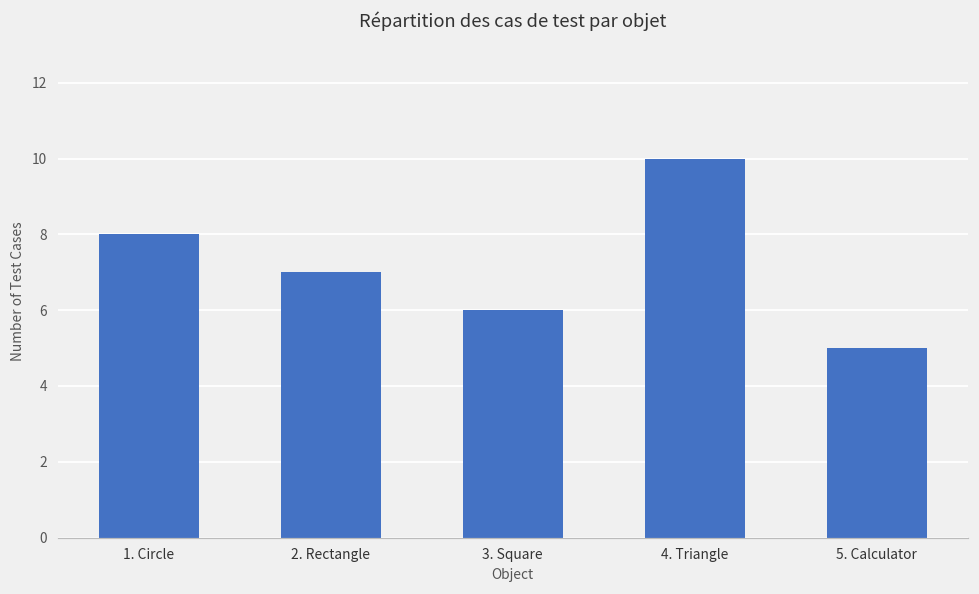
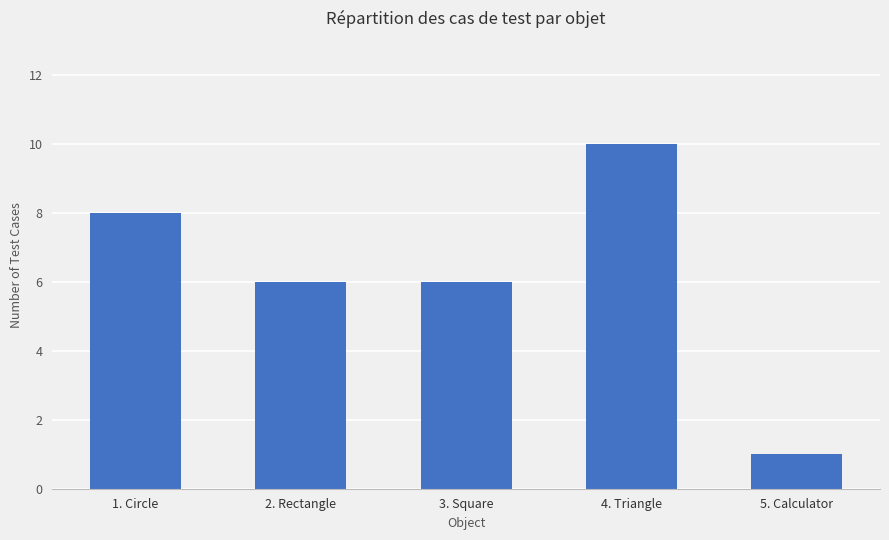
2. Rectangle: 7 -> 6
5. Calculator: 5 -> 1
